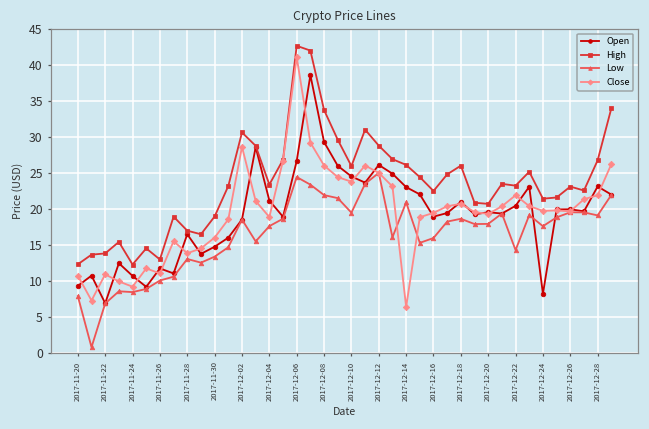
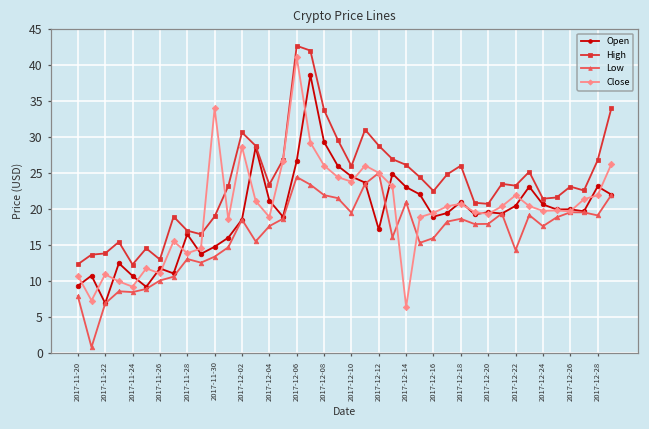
Close, 2017-11-30: 16 -> 34
Open, 2017-12-12: 26 -> 17
Open, 2017-12-24: 8 -> 21
